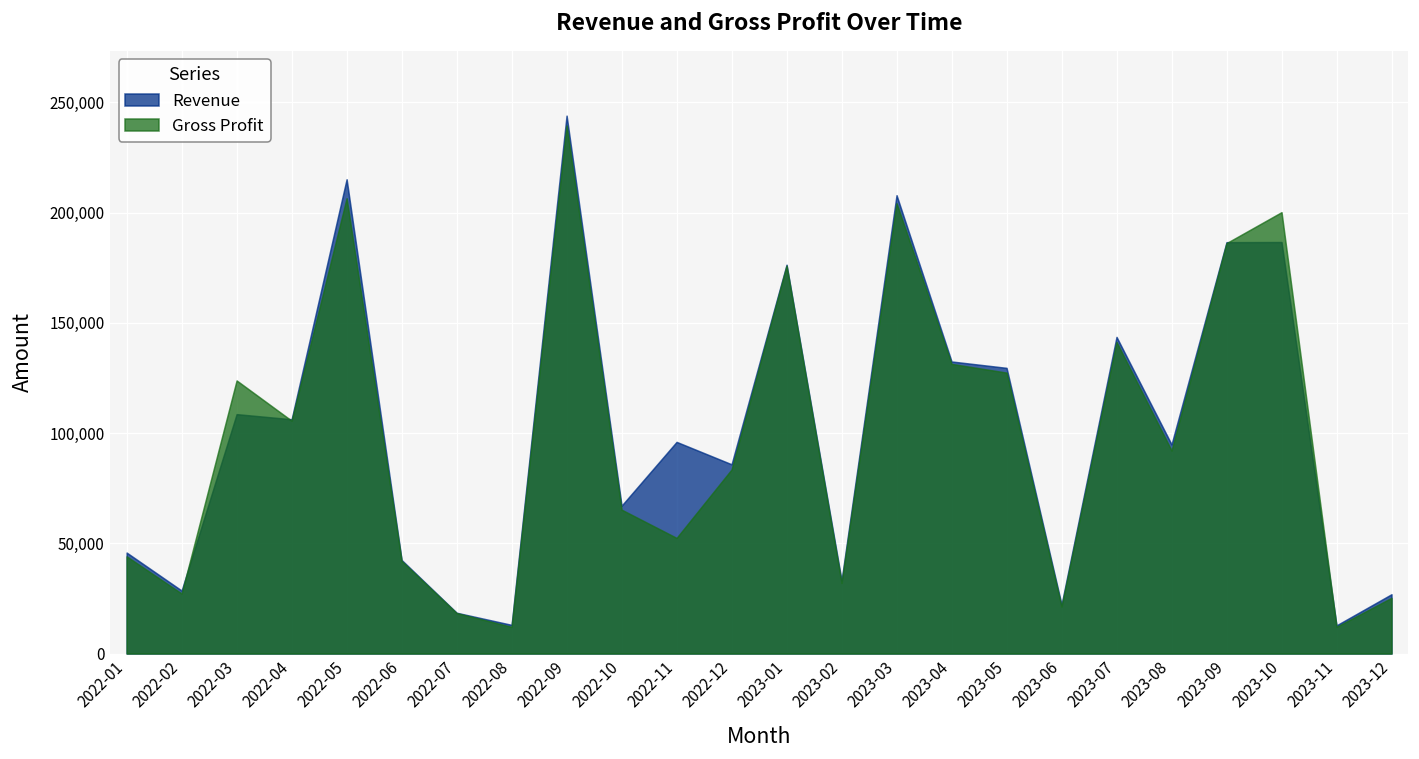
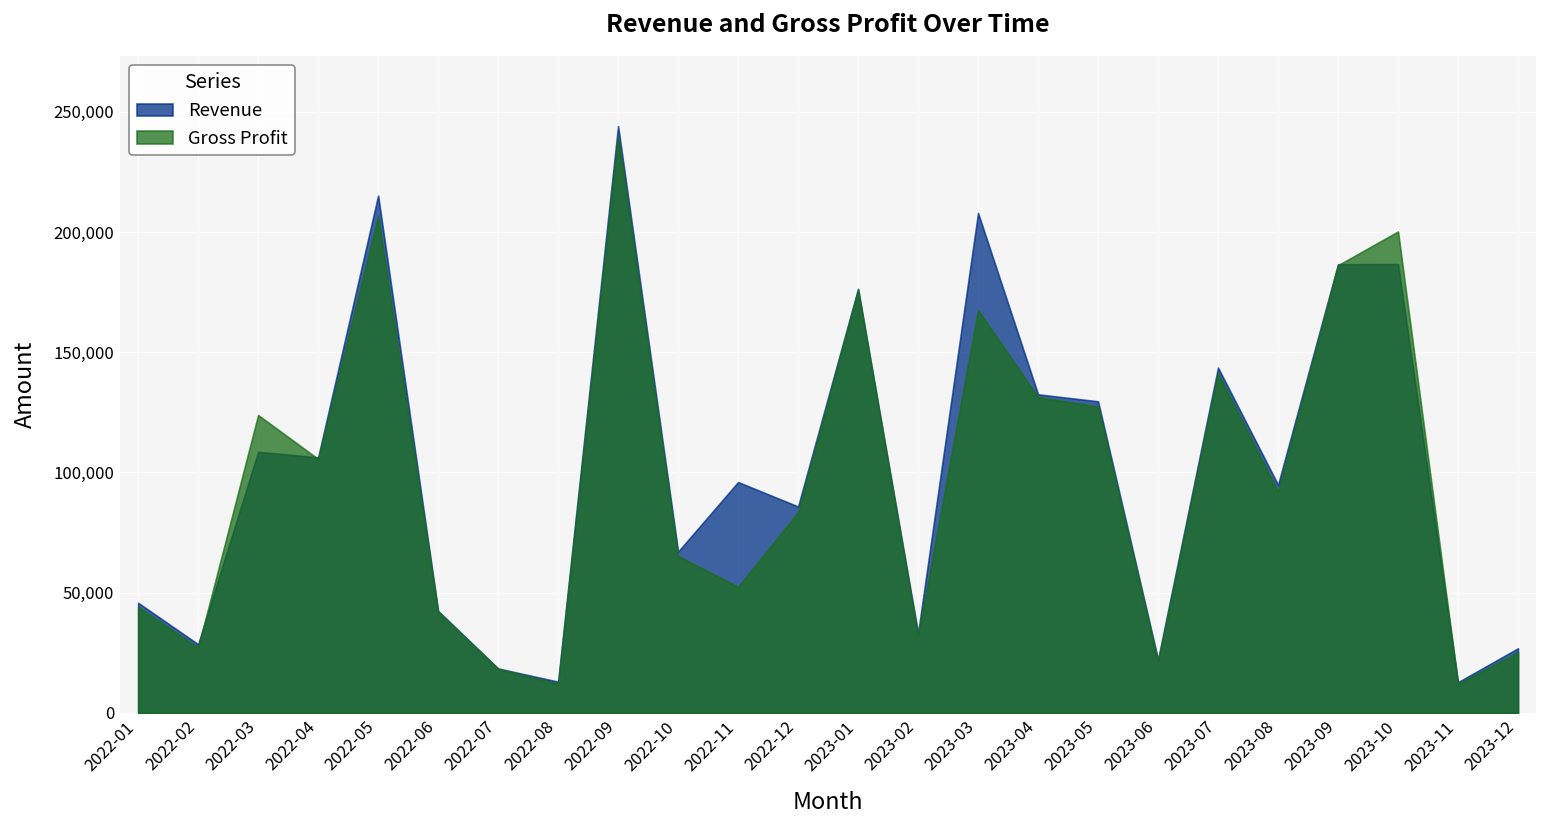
Gross Profit, 2023-03: 204,000 -> 168,000
